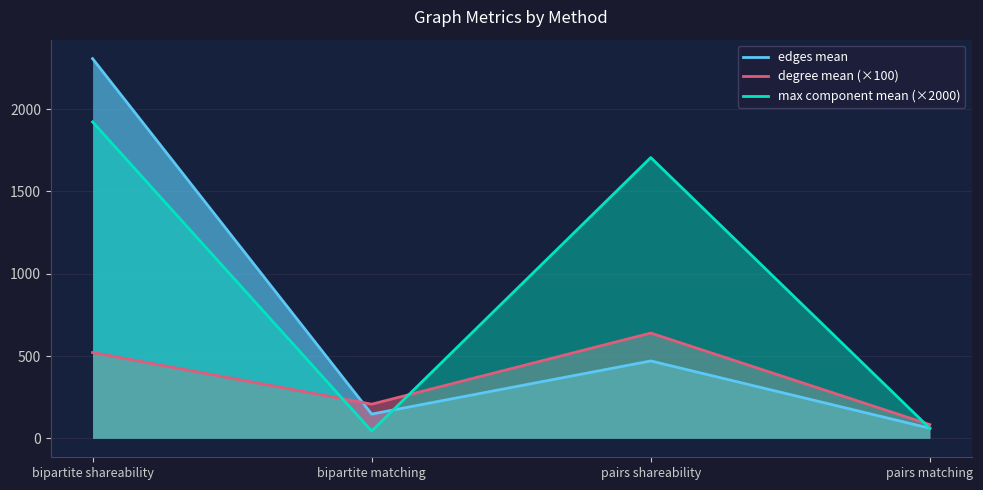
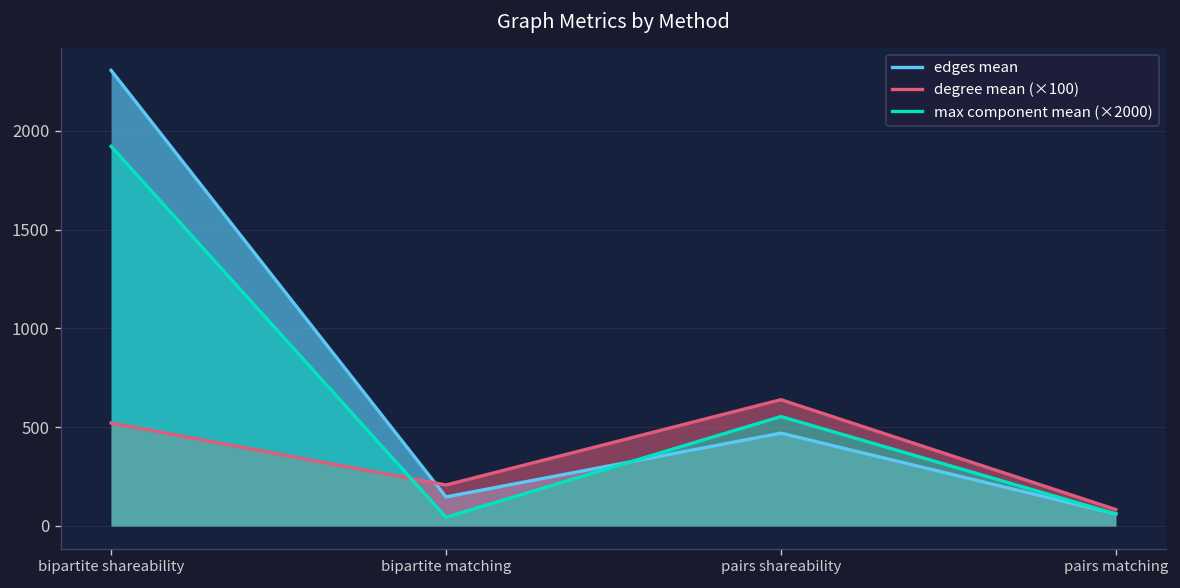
max component mean (×2000), pairs shareability: 1710 -> 550
